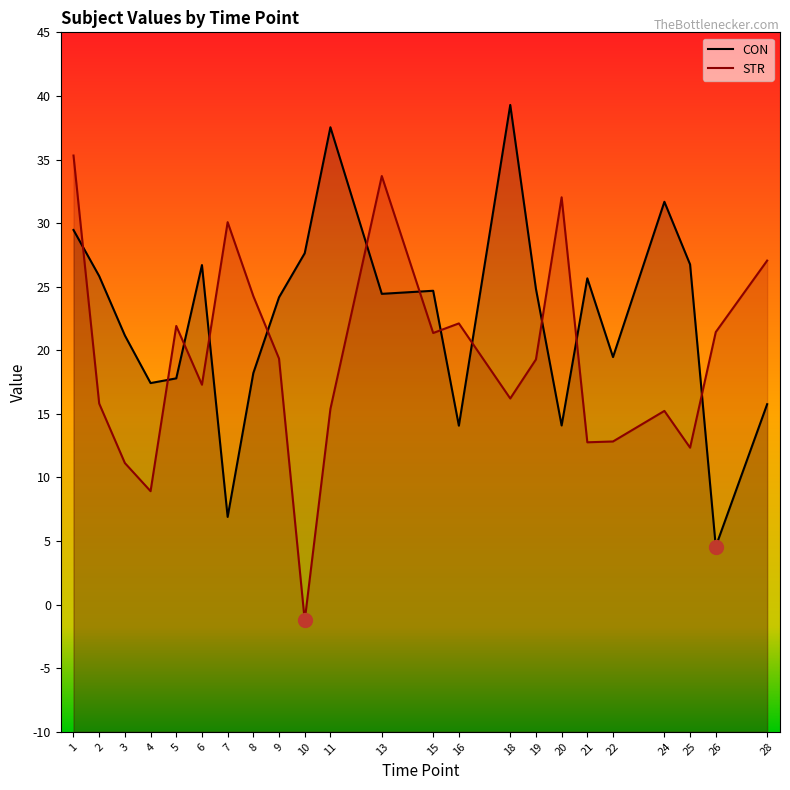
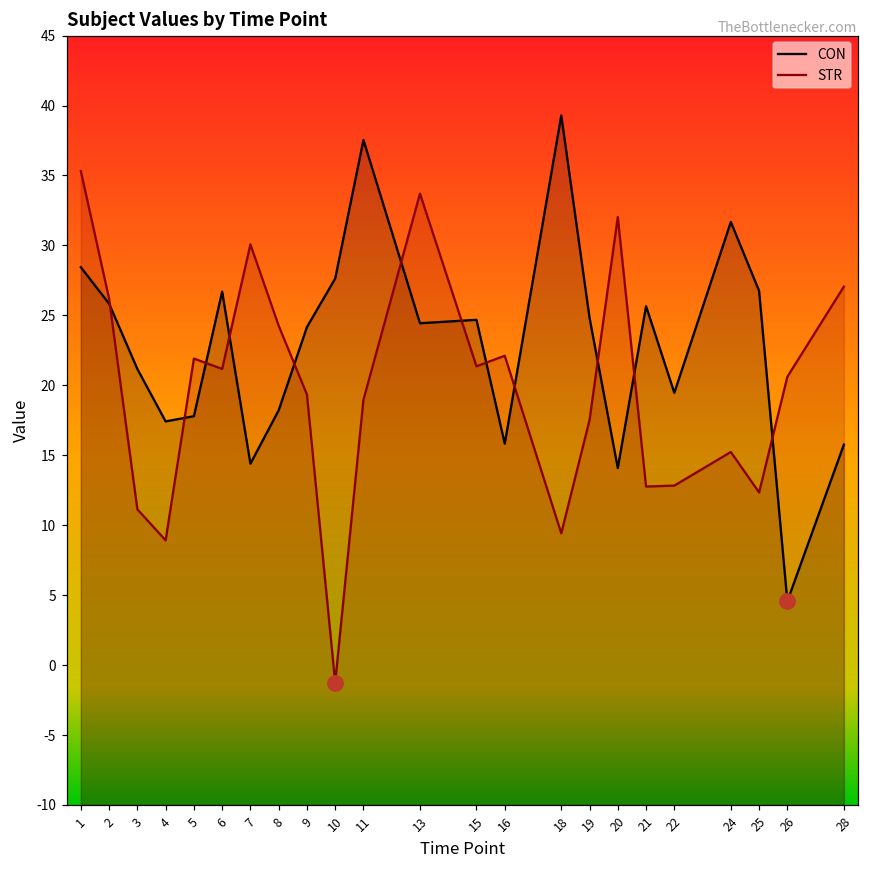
CON, 1: 29.5 -> 28.4
STR, 2: 15.8 -> 26.2
STR, 6: 17.3 -> 21.2
CON, 7: 6.9 -> 14.4
STR, 11: 15.4 -> 19.0
CON, 16: 14.1 -> 15.8
STR, 18: 16.2 -> 9.4
STR, 19: 19.3 -> 17.5
STR, 26: 21.4 -> 20.6
